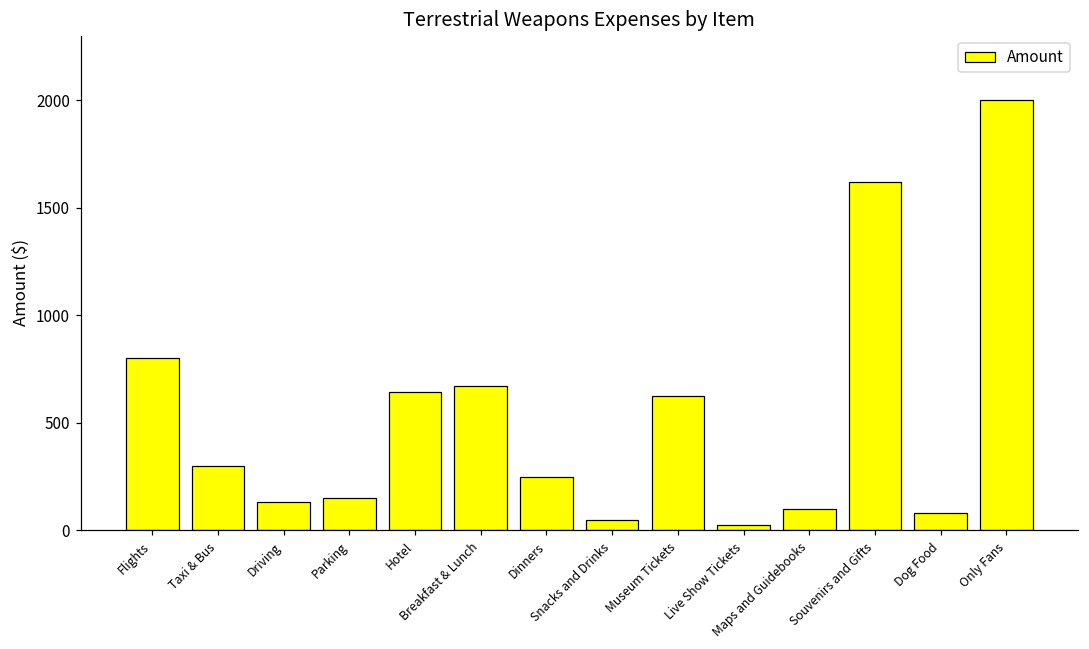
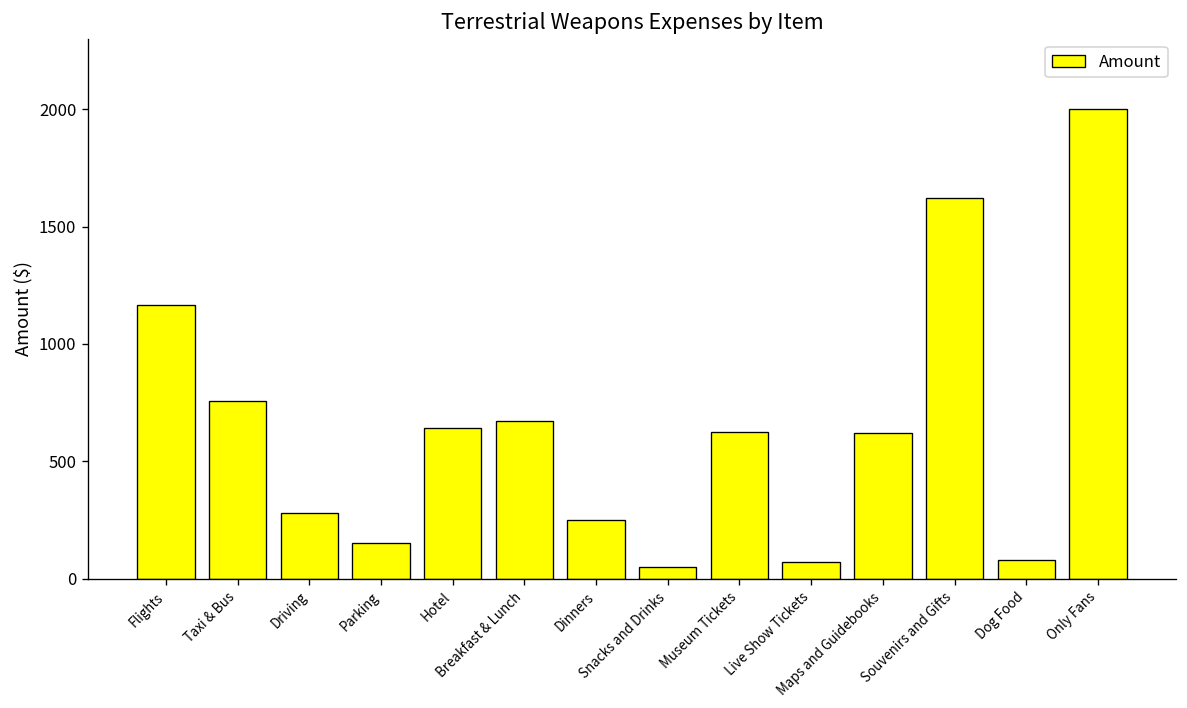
Flights: 800 -> 1160
Taxi & Bus: 300 -> 760
Driving: 130 -> 280
Live Show Tickets: 30 -> 70
Maps and Guidebooks: 100 -> 620
